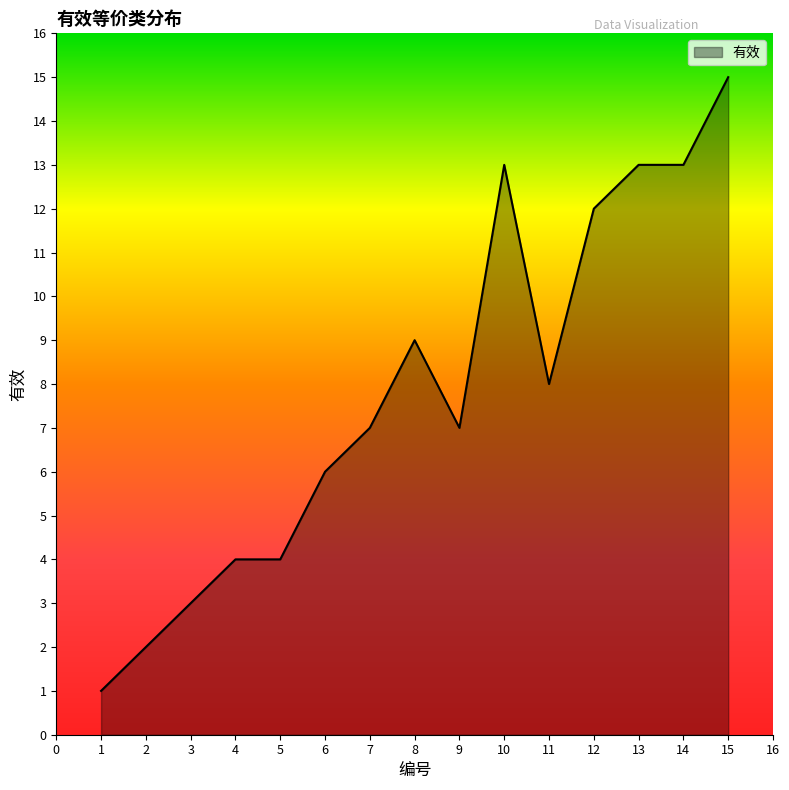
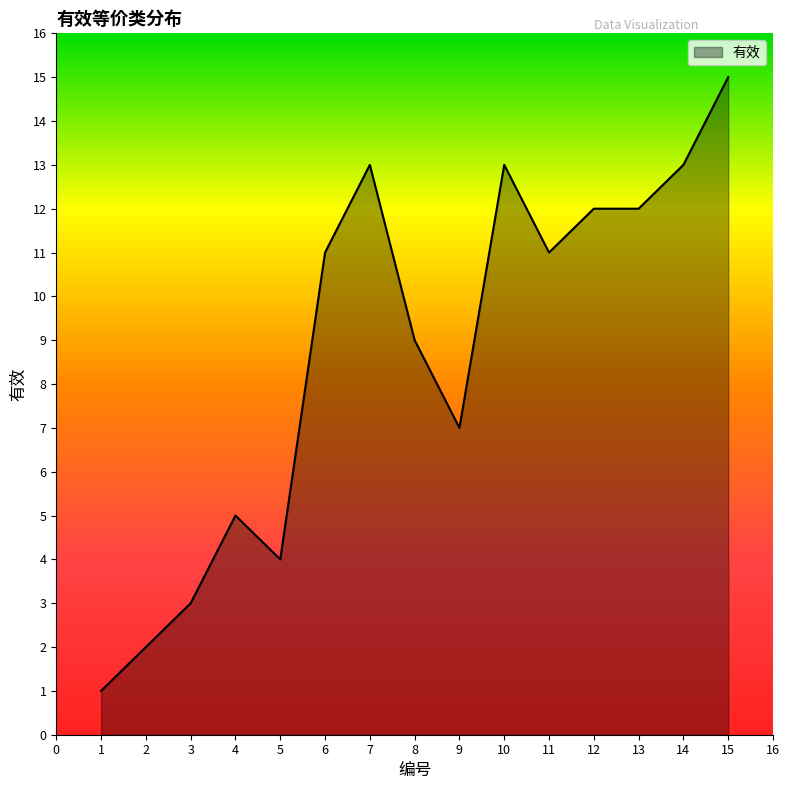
4: 4 -> 5
6: 6 -> 11
7: 7 -> 13
11: 8 -> 11
13: 13 -> 12
